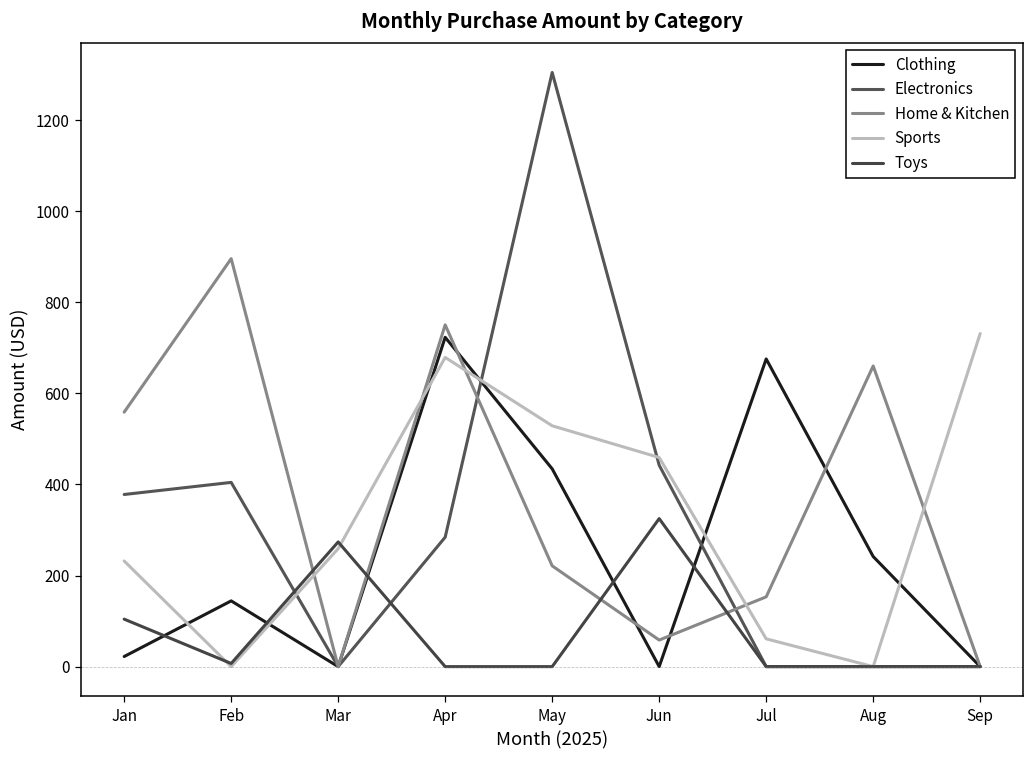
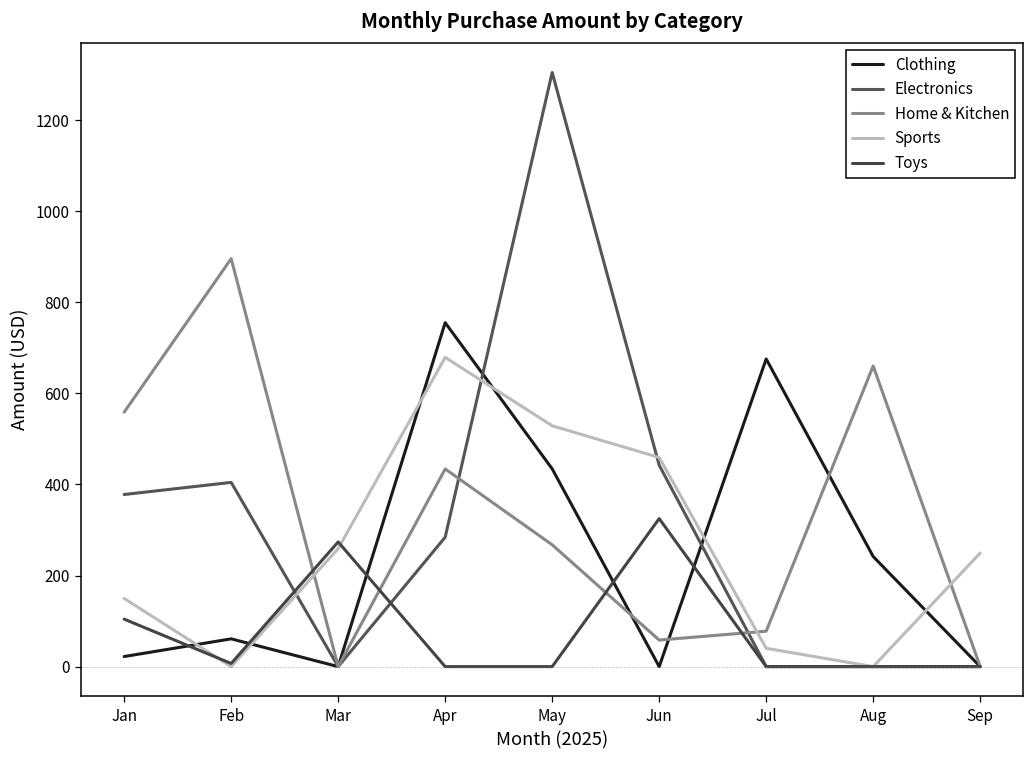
Sports, Jan: 230 -> 150
Clothing, Feb: 140 -> 60
Clothing, Apr: 720 -> 760
Home & Kitchen, Apr: 750 -> 430
Home & Kitchen, May: 220 -> 270
Home & Kitchen, Jul: 150 -> 80
Sports, Jul: 60 -> 40
Sports, Sep: 730 -> 250
